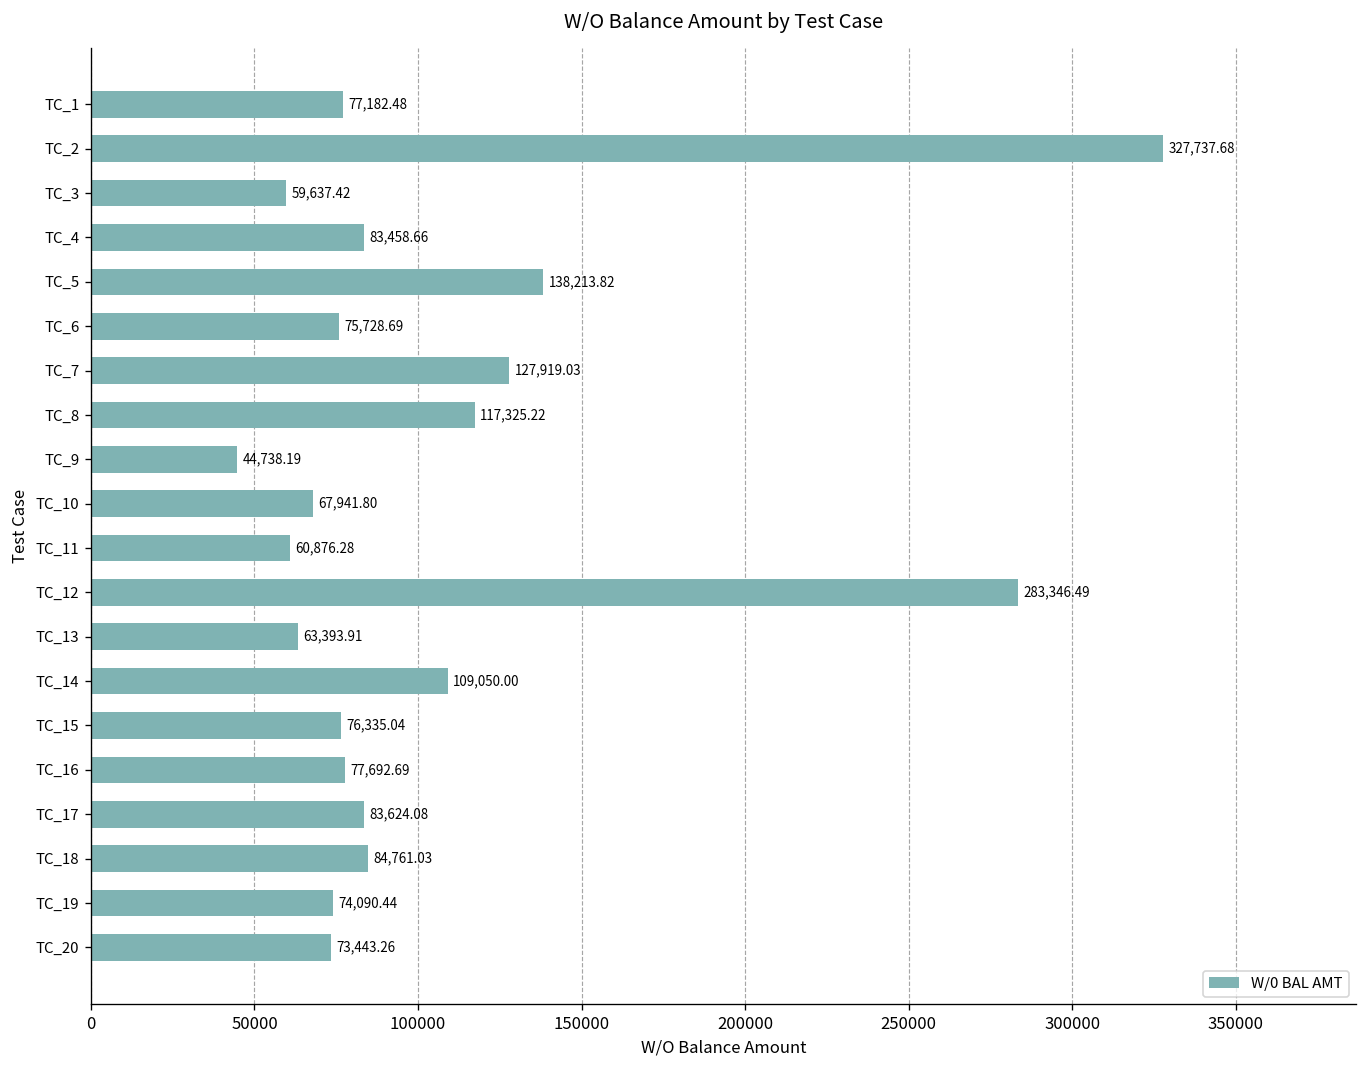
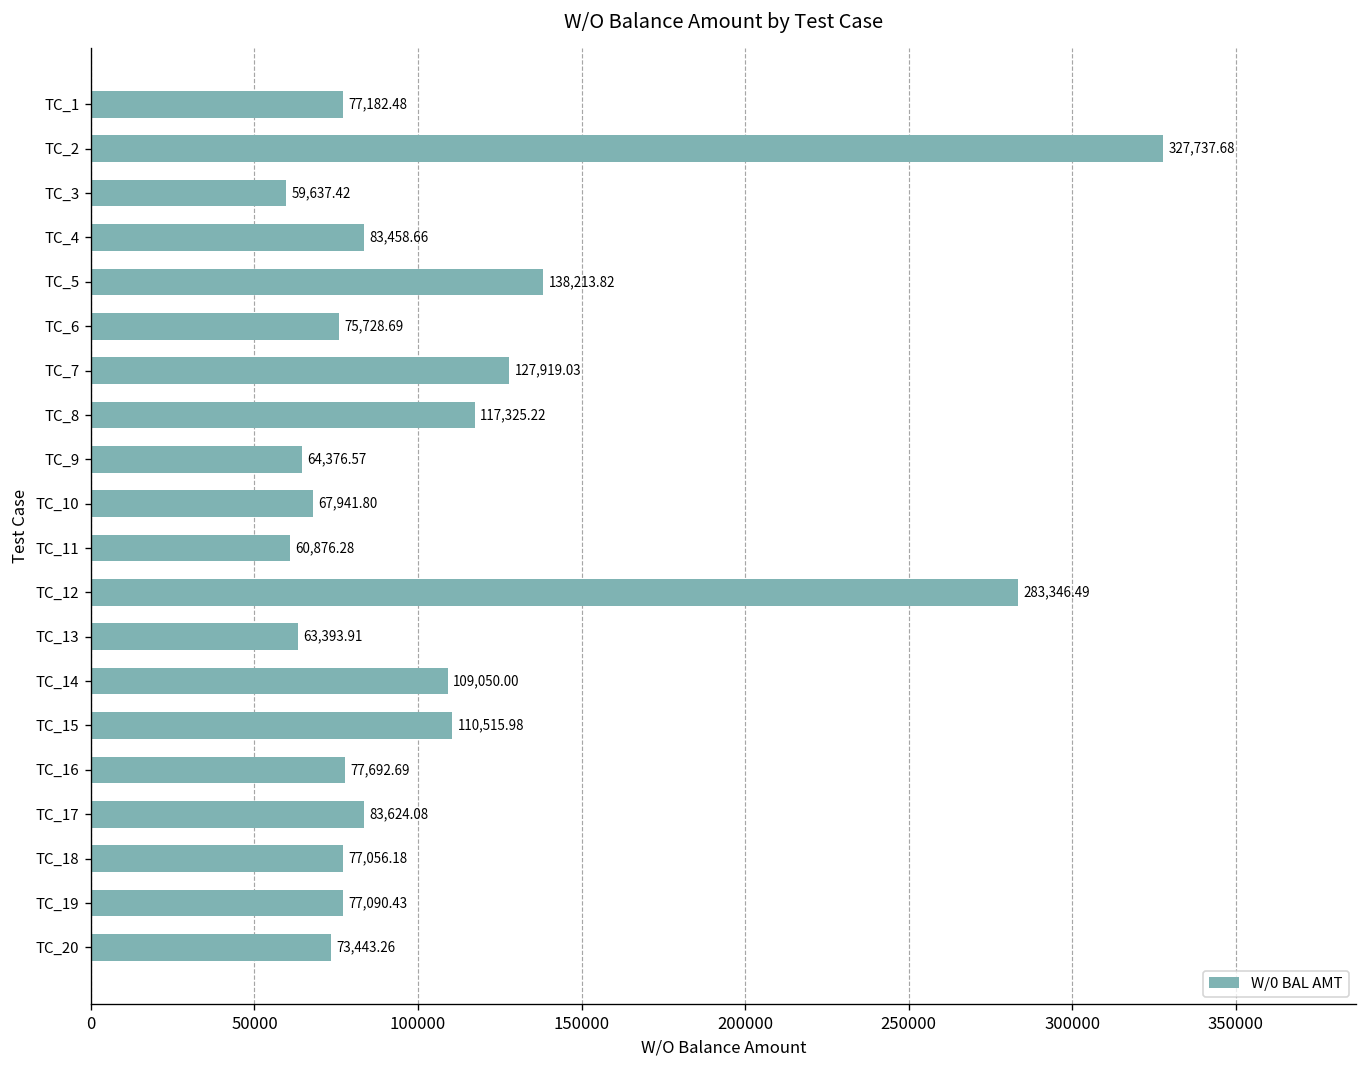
TC_9: 44,738.19 -> 64,376.57
TC_15: 76,335.04 -> 110,515.98
TC_18: 84,761.03 -> 77,056.18
TC_19: 74,090.44 -> 77,090.43
